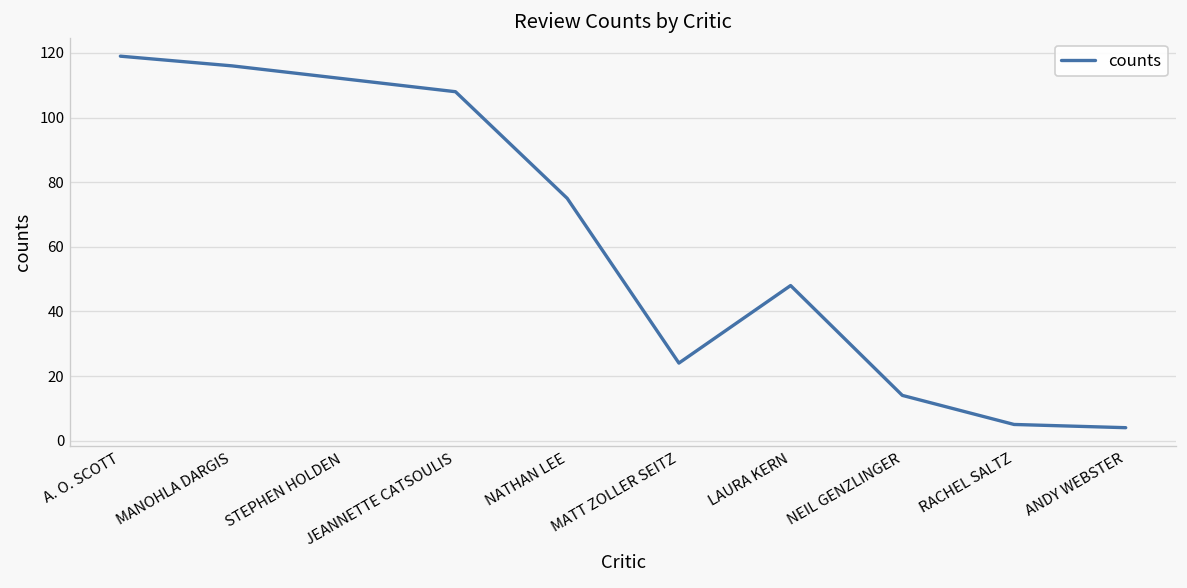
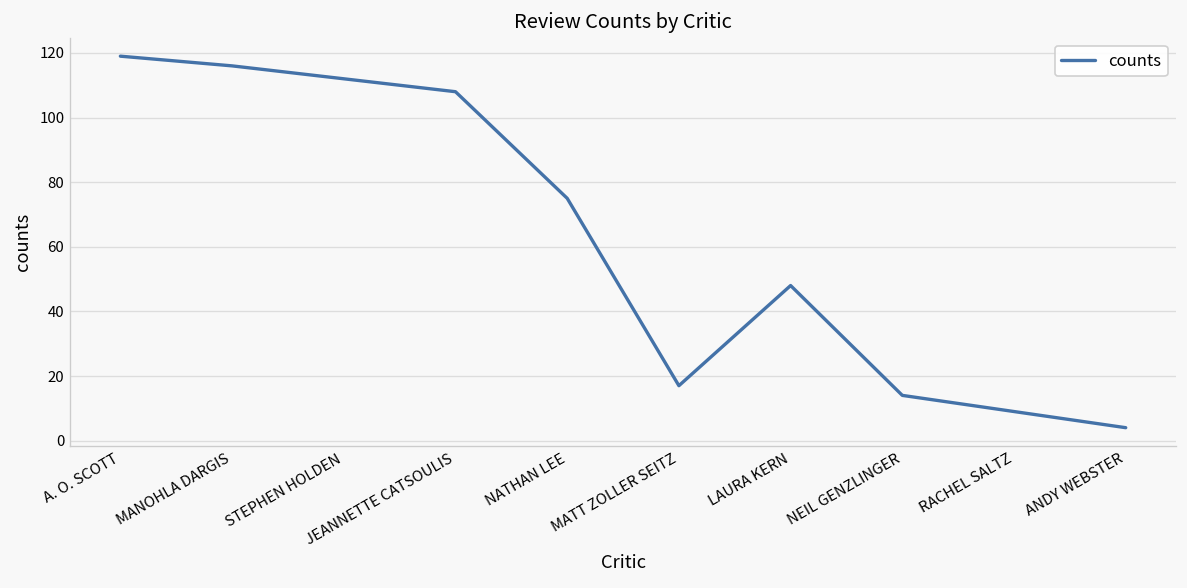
MATT ZOLLER SEITZ: 24 -> 17
RACHEL SALTZ: 5 -> 9
